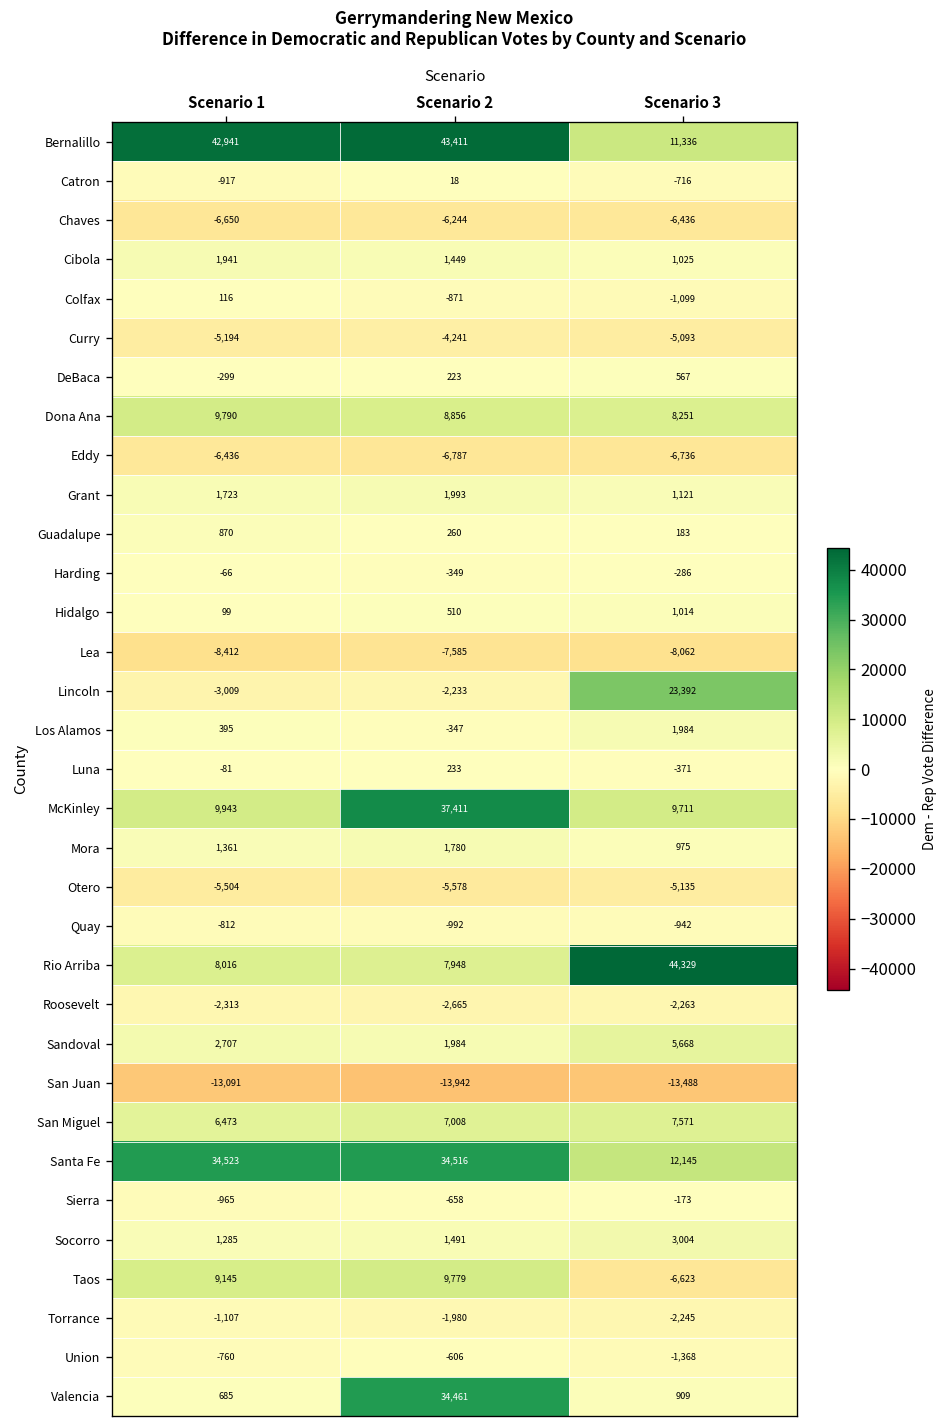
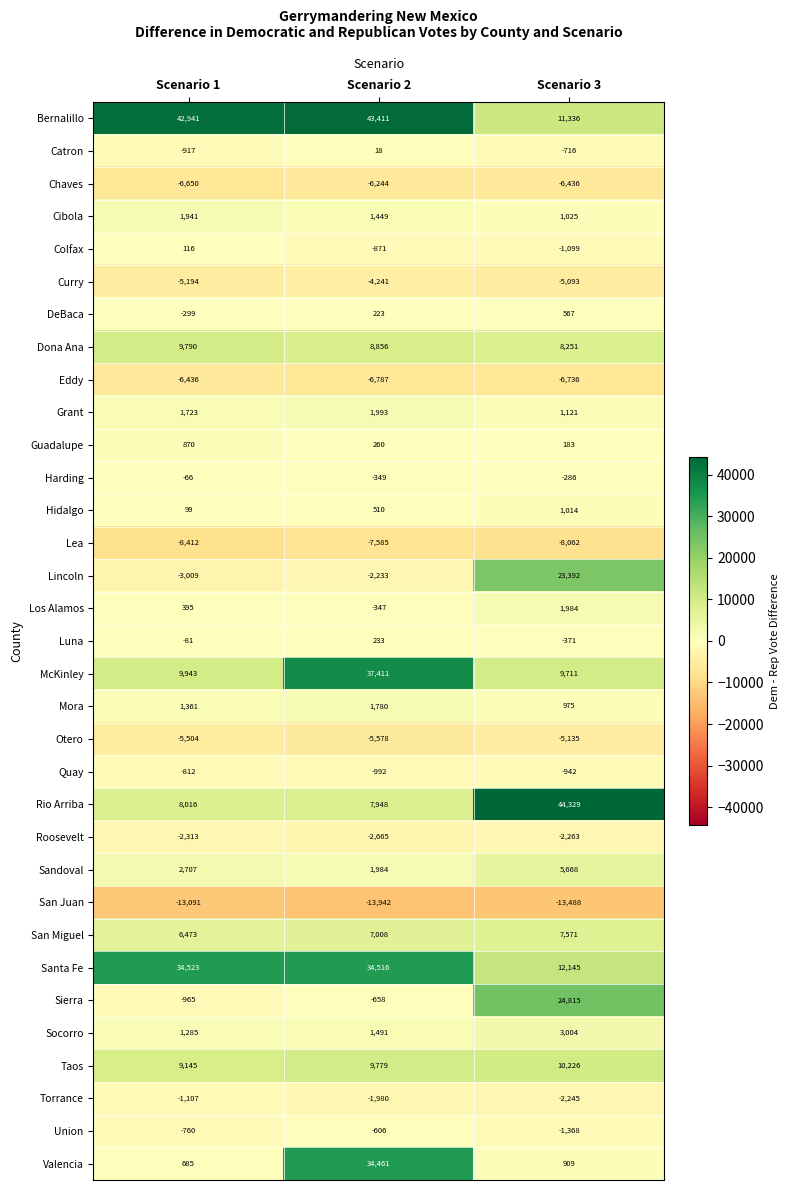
Sierra, Scenario 3: -173 -> 24,815
Taos, Scenario 3: -6,623 -> 10,226
